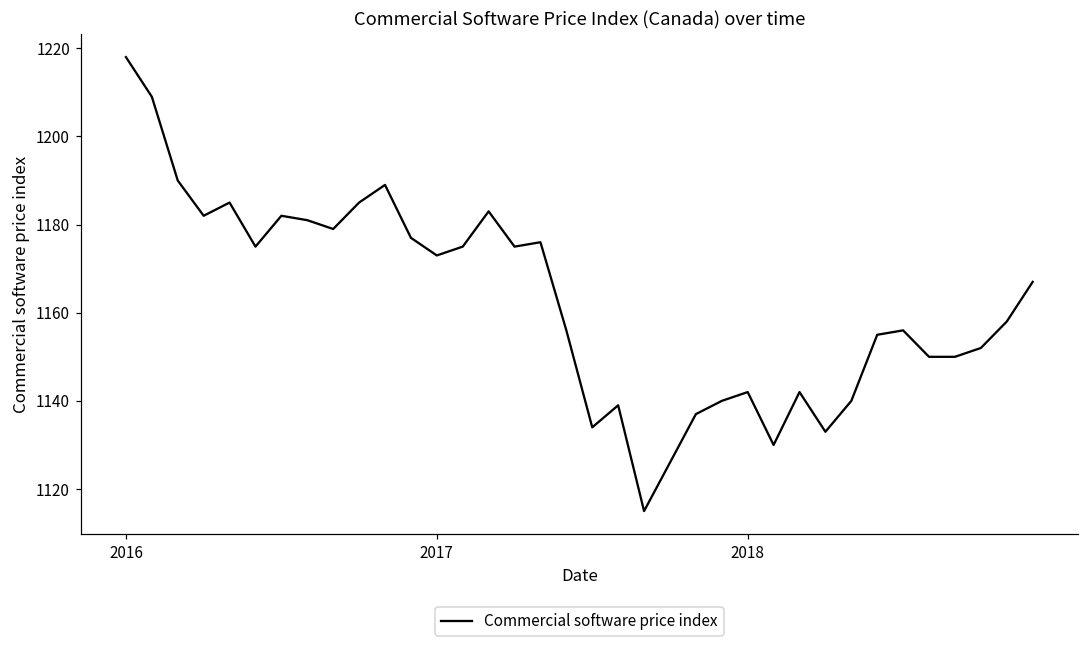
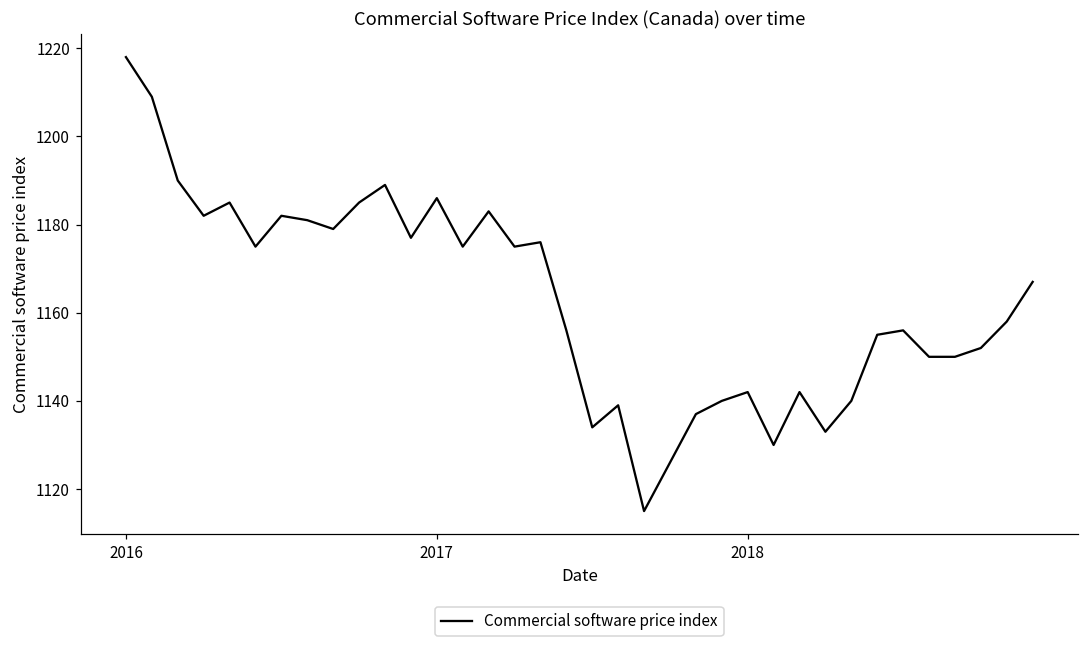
2017: 1173 -> 1186
